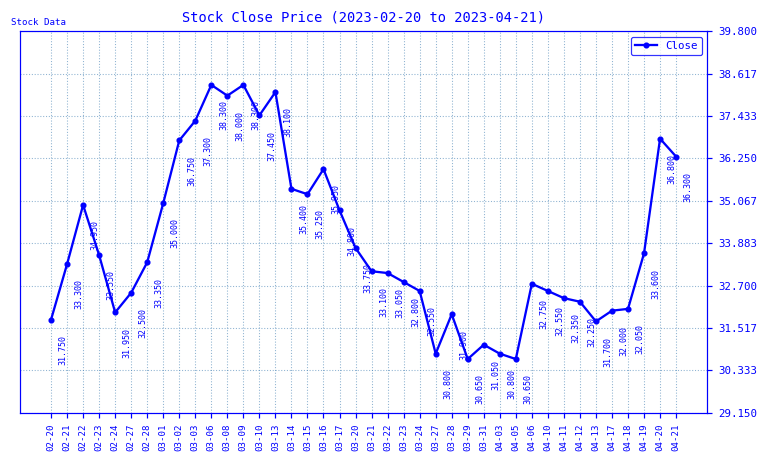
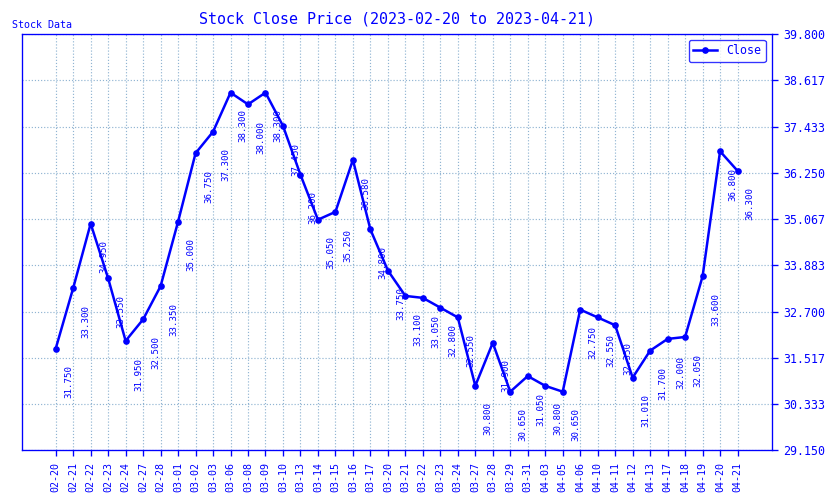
03-13: 38.100 -> 36.200
03-14: 35.400 -> 35.050
03-16: 35.950 -> 36.580
04-12: 32.250 -> 31.010
